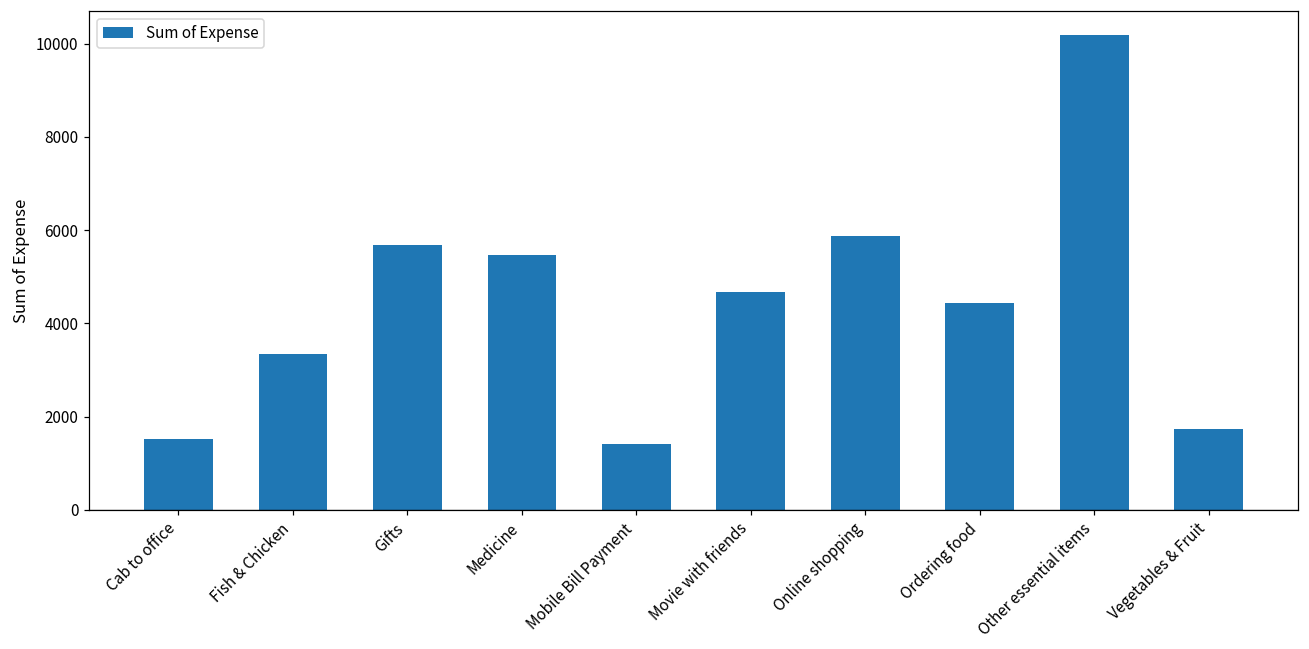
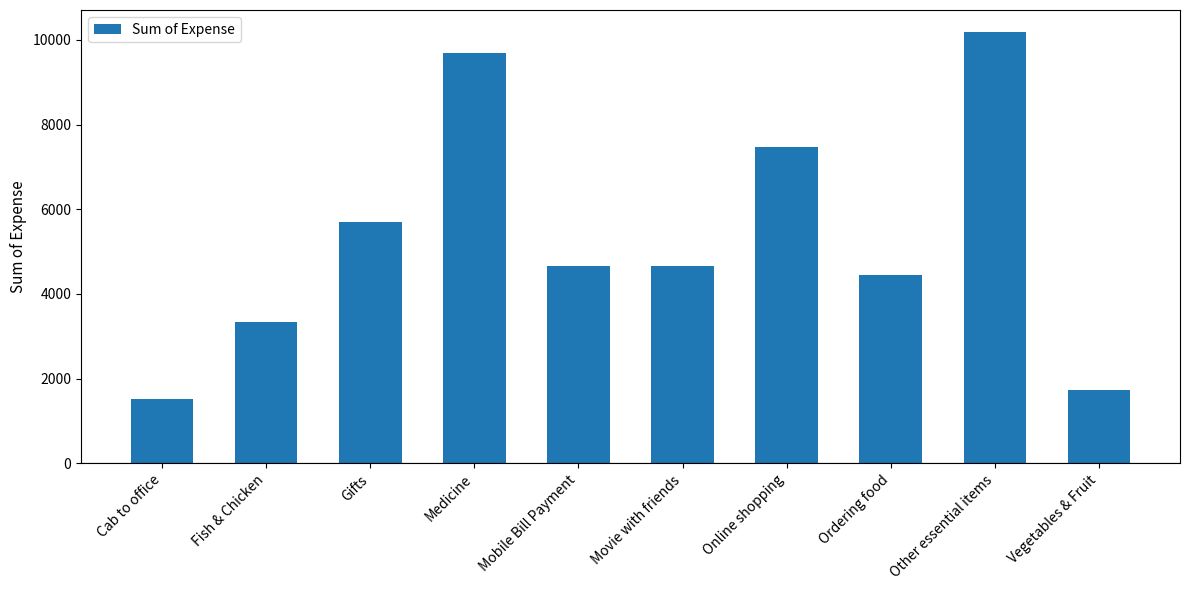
Medicine: 5500 -> 9700
Mobile Bill Payment: 1400 -> 4700
Online shopping: 5900 -> 7500
